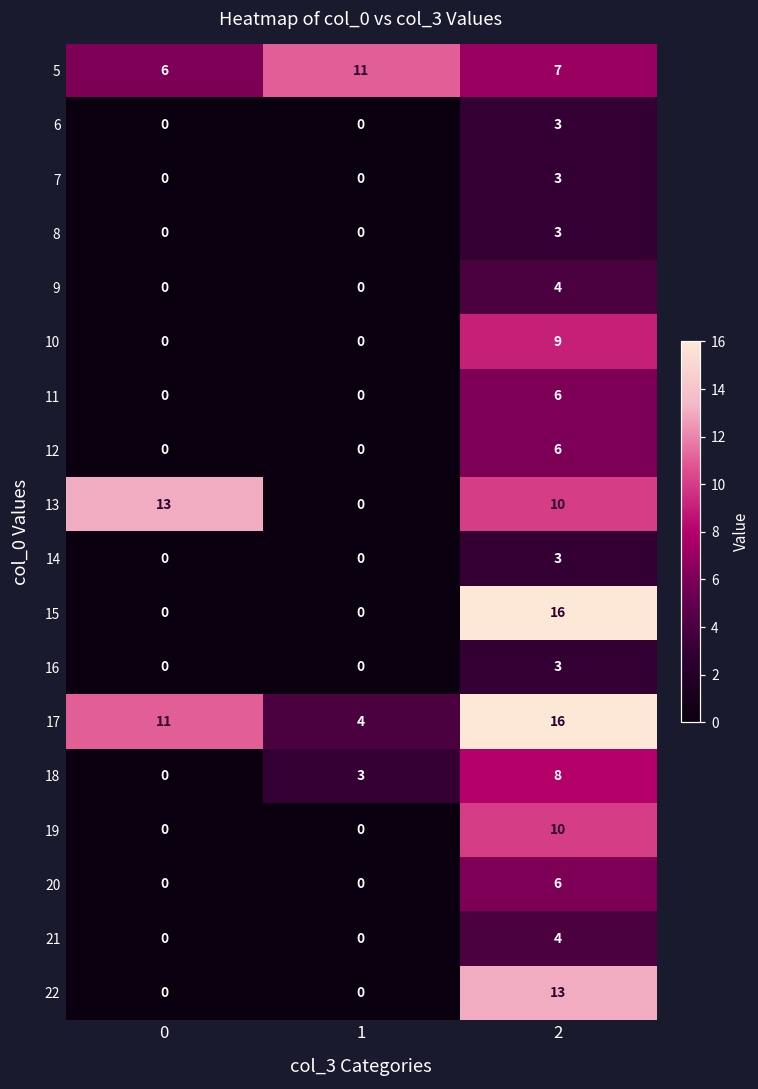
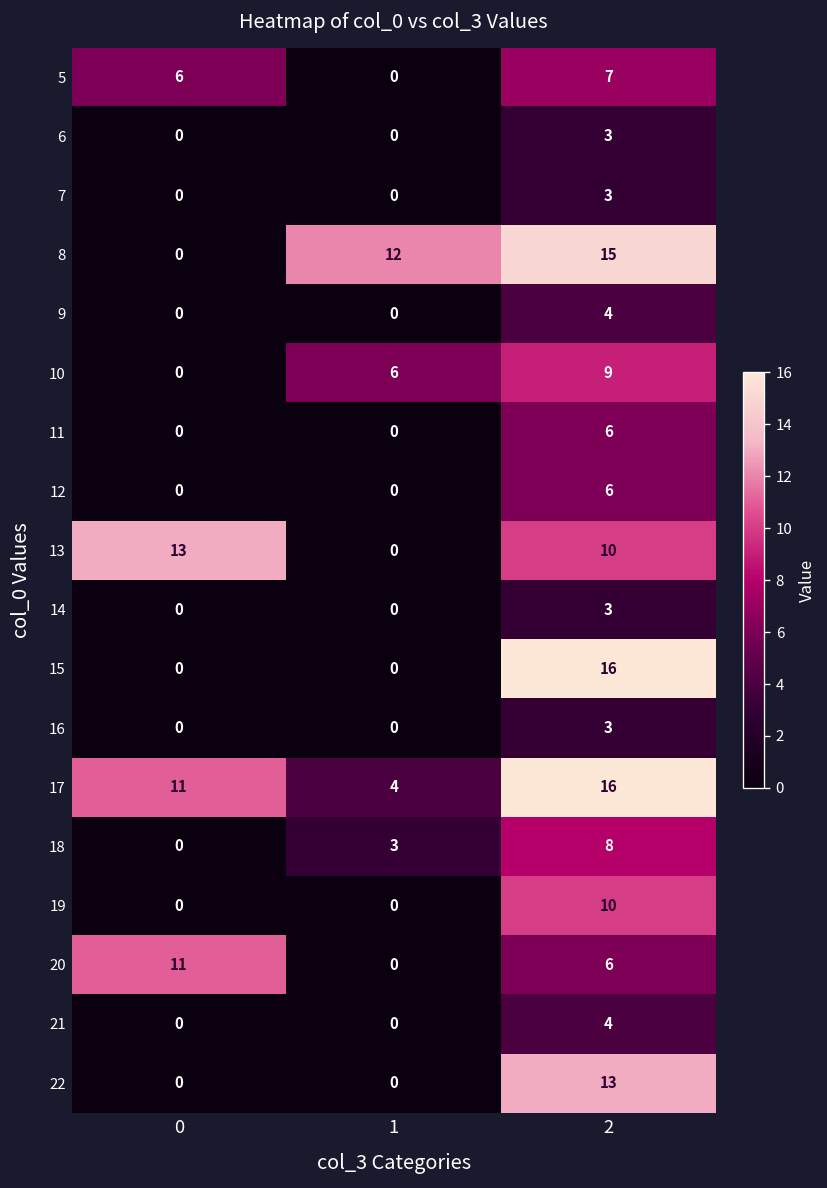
5, 1: 11 -> 0
8, 1: 0 -> 12
8, 2: 3 -> 15
10, 1: 0 -> 6
20, 0: 0 -> 11
